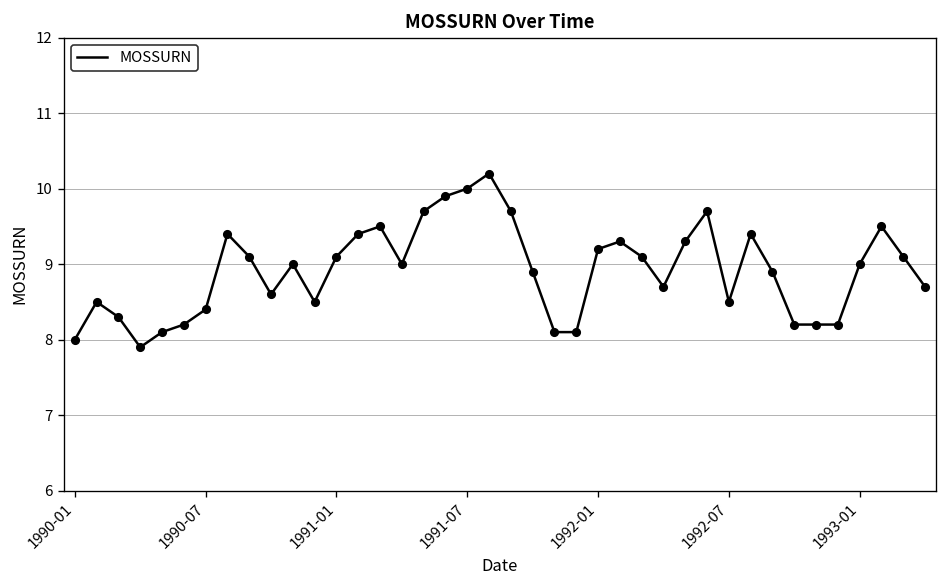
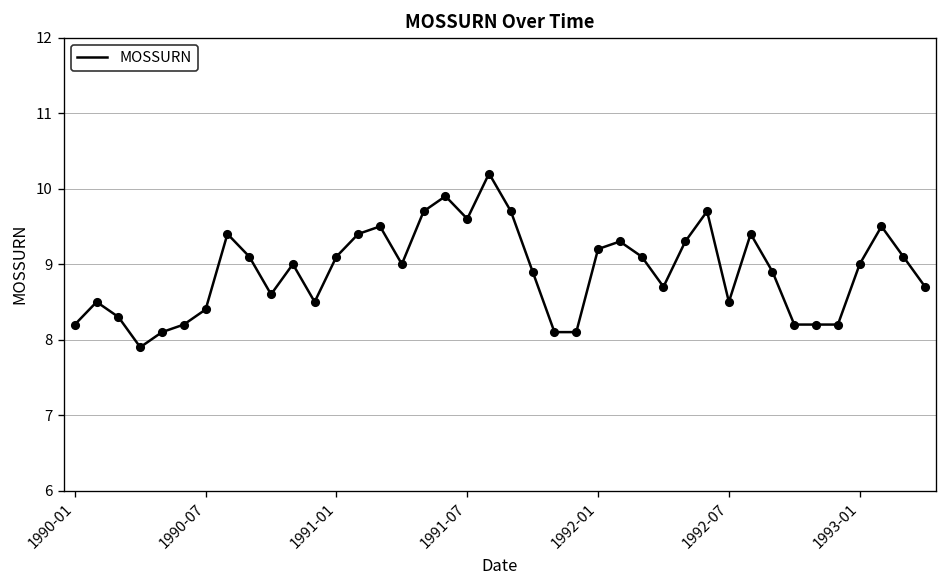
1990-01: 8.0 -> 8.2
1991-07: 10.0 -> 9.6
